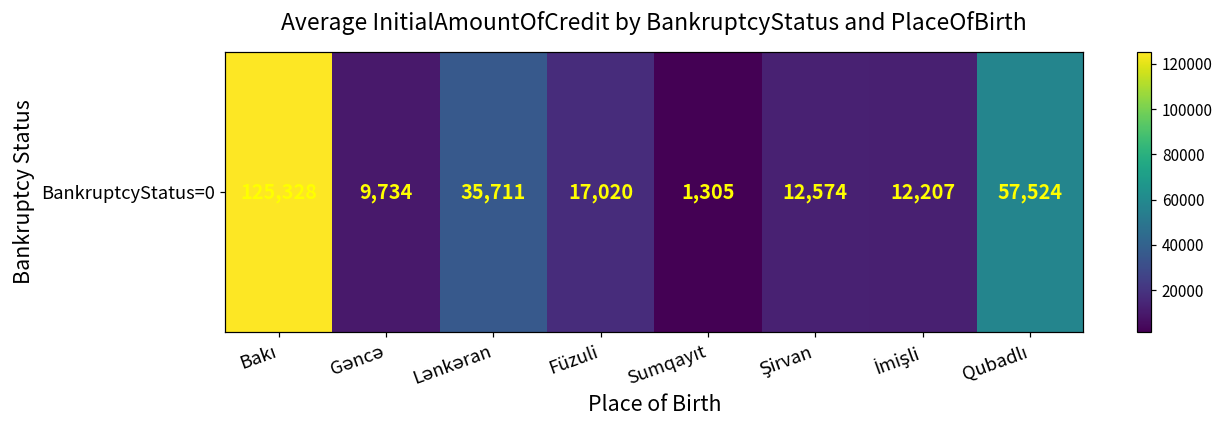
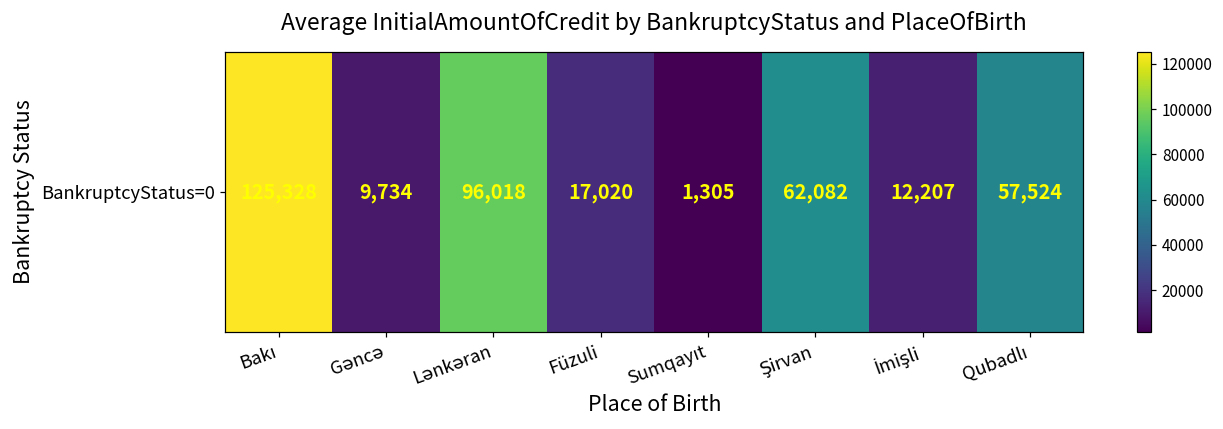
BankruptcyStatus=0, Lənkəran: 35,711 -> 96,018
BankruptcyStatus=0, Şirvan: 12,574 -> 62,082
